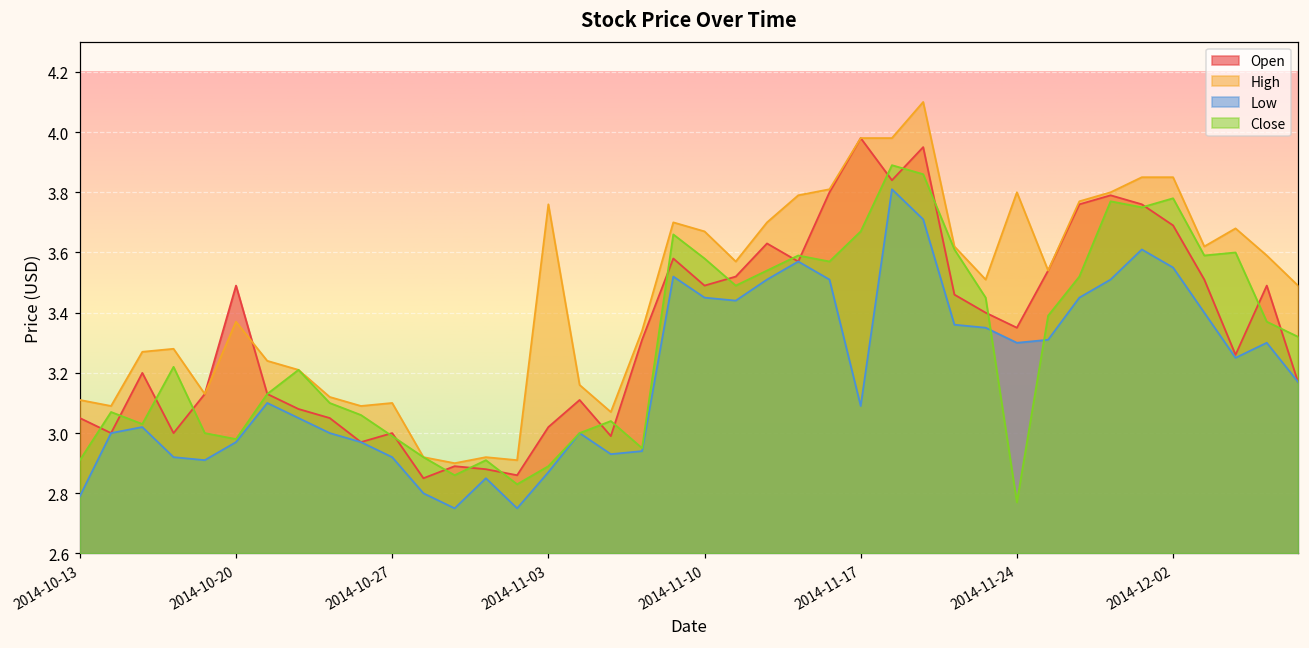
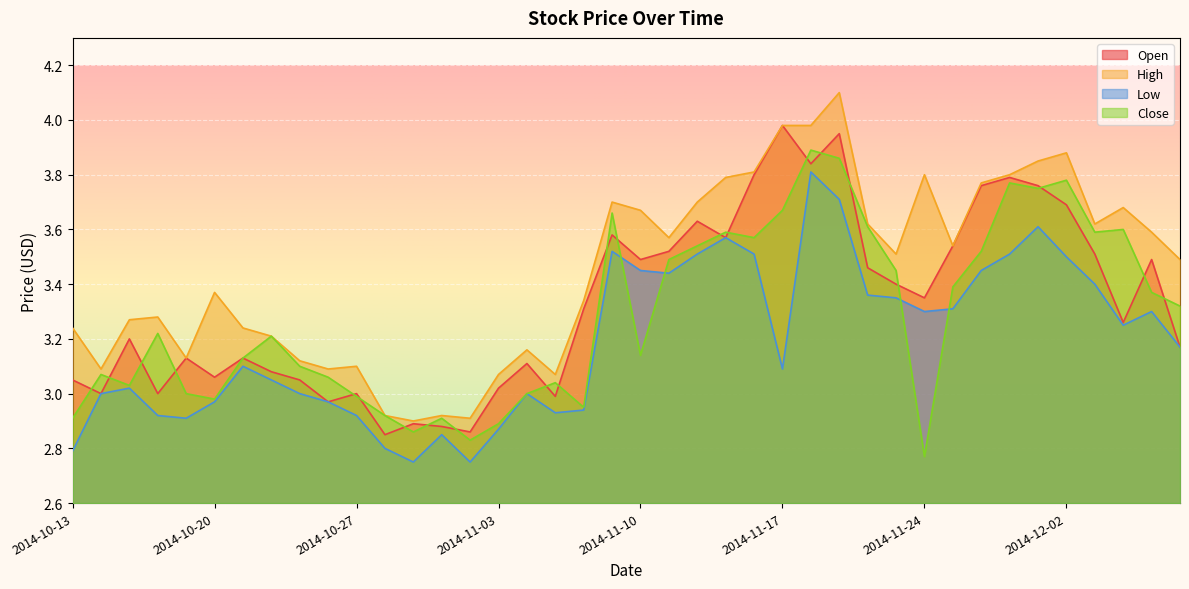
High, 2014-10-13: 3.11 -> 3.24
Open, 2014-10-20: 3.49 -> 3.06
High, 2014-11-03: 3.76 -> 3.07
Close, 2014-11-10: 3.58 -> 3.14
High, 2014-12-02: 3.85 -> 3.88
Low, 2014-12-02: 3.55 -> 3.50
